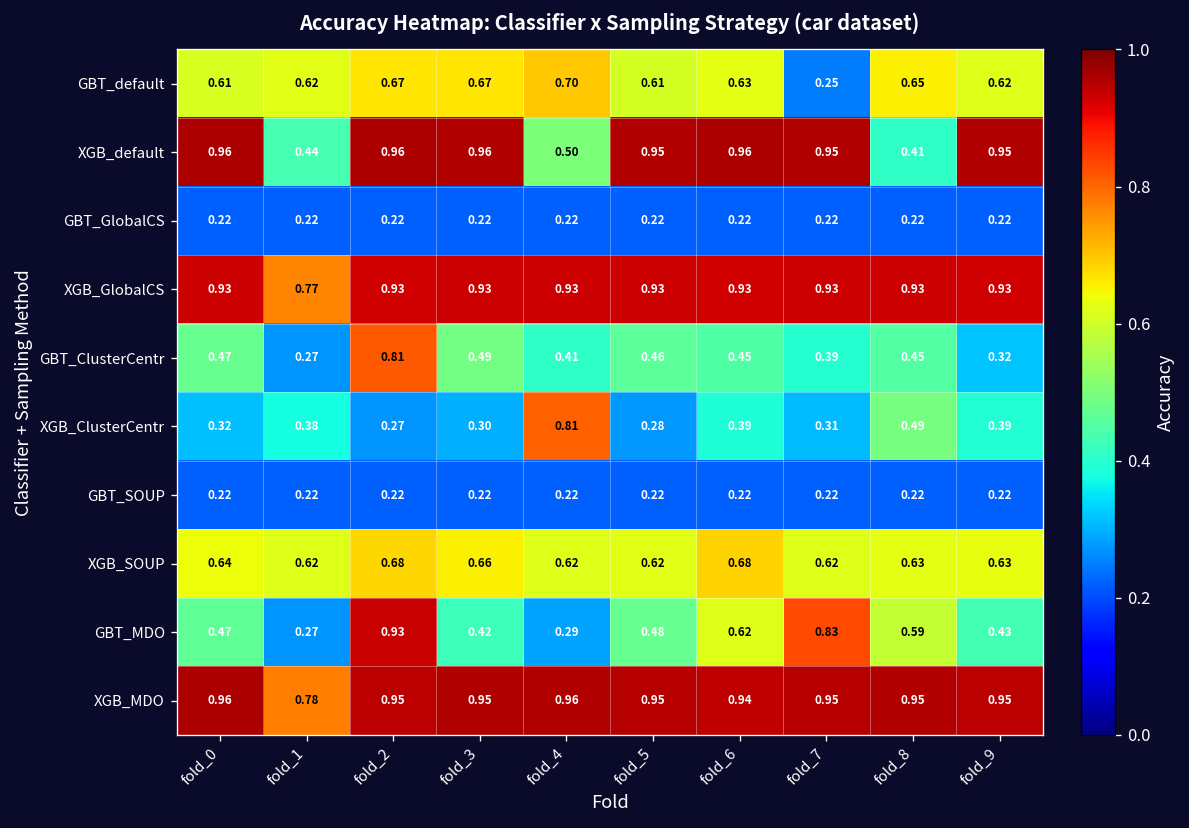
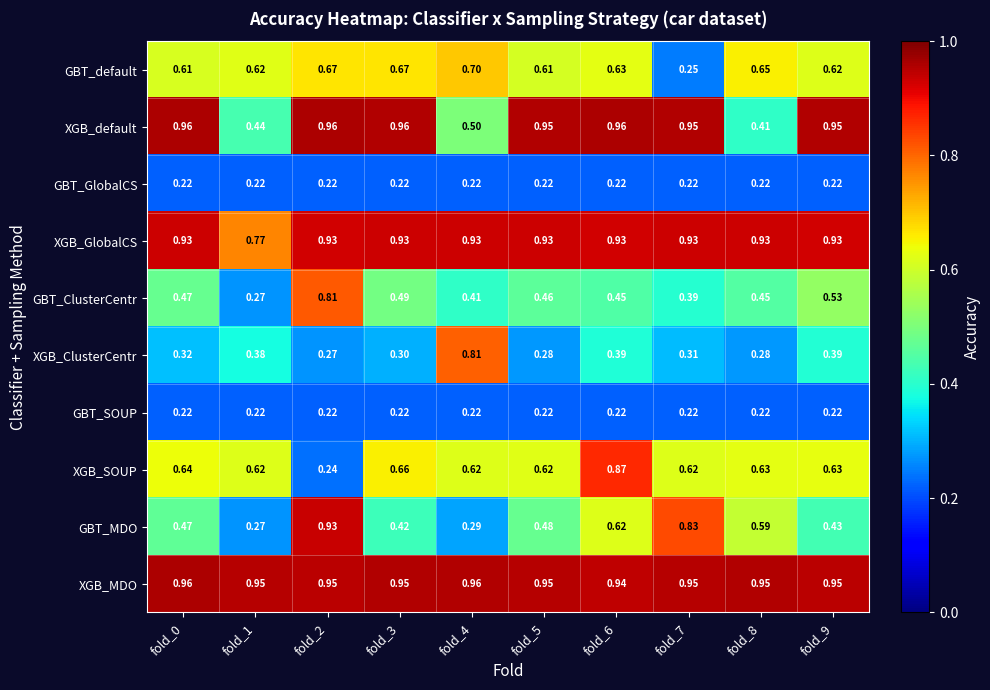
GBT_ClusterCentr, fold_9: 0.32 -> 0.53
XGB_ClusterCentr, fold_8: 0.49 -> 0.28
XGB_SOUP, fold_2: 0.68 -> 0.24
XGB_SOUP, fold_6: 0.68 -> 0.87
XGB_MDO, fold_1: 0.78 -> 0.95
